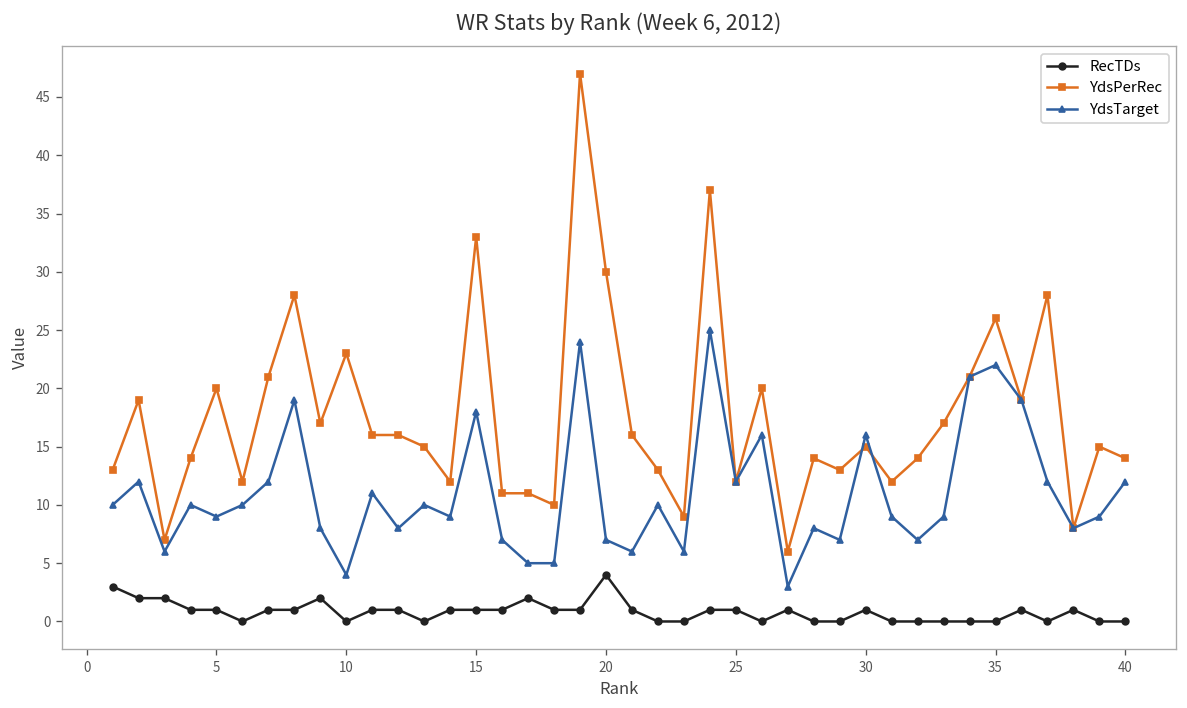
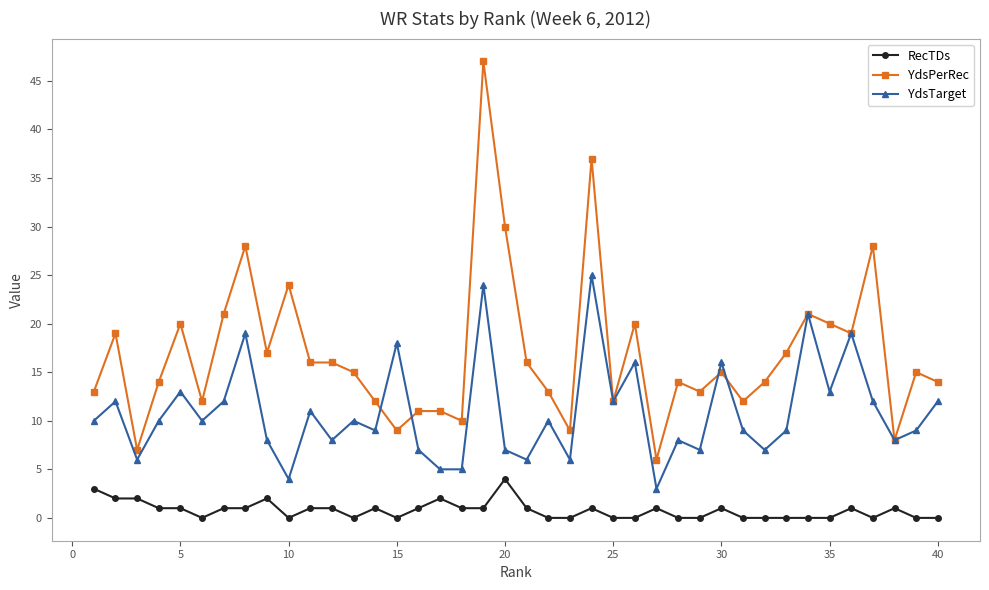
YdsTarget, 5: 9 -> 13
YdsPerRec, 10: 23 -> 24
RecTDs, 15: 1 -> 0
YdsPerRec, 15: 33 -> 9
RecTDs, 25: 1 -> 0
YdsPerRec, 35: 26 -> 20
YdsTarget, 35: 22 -> 13
